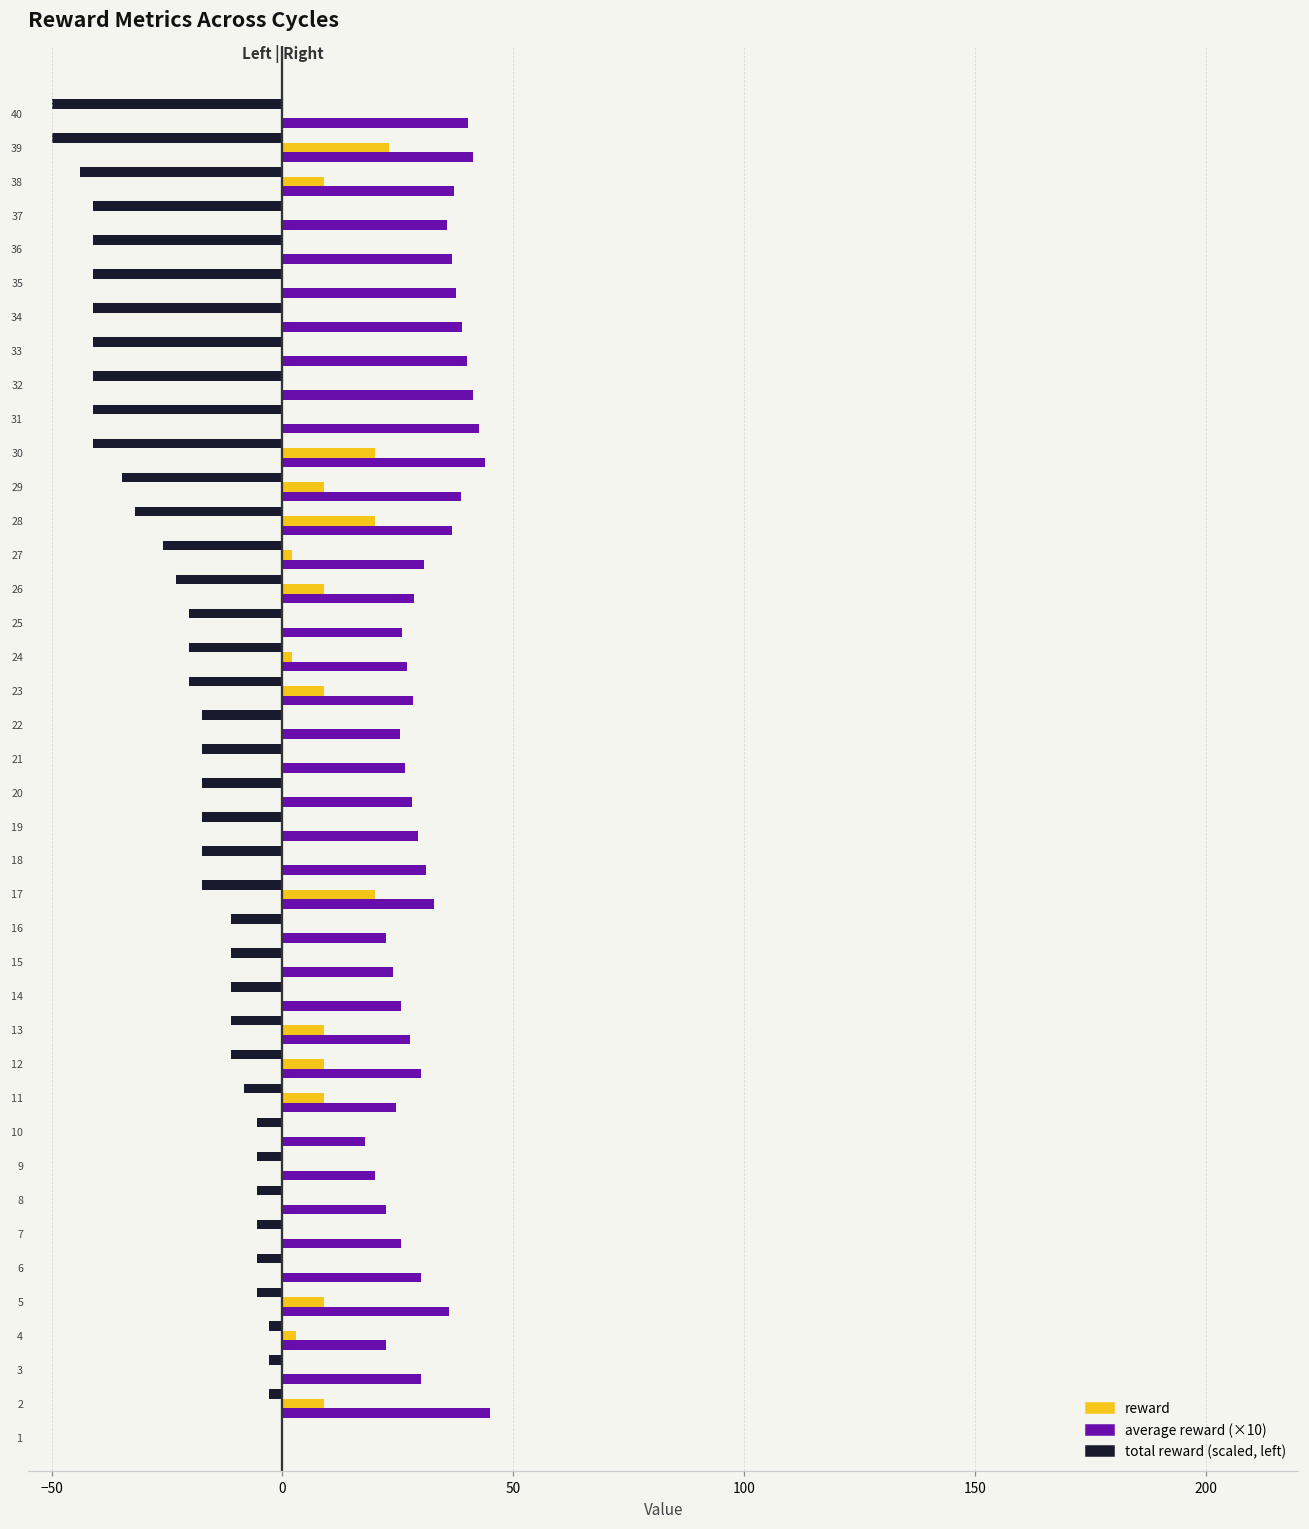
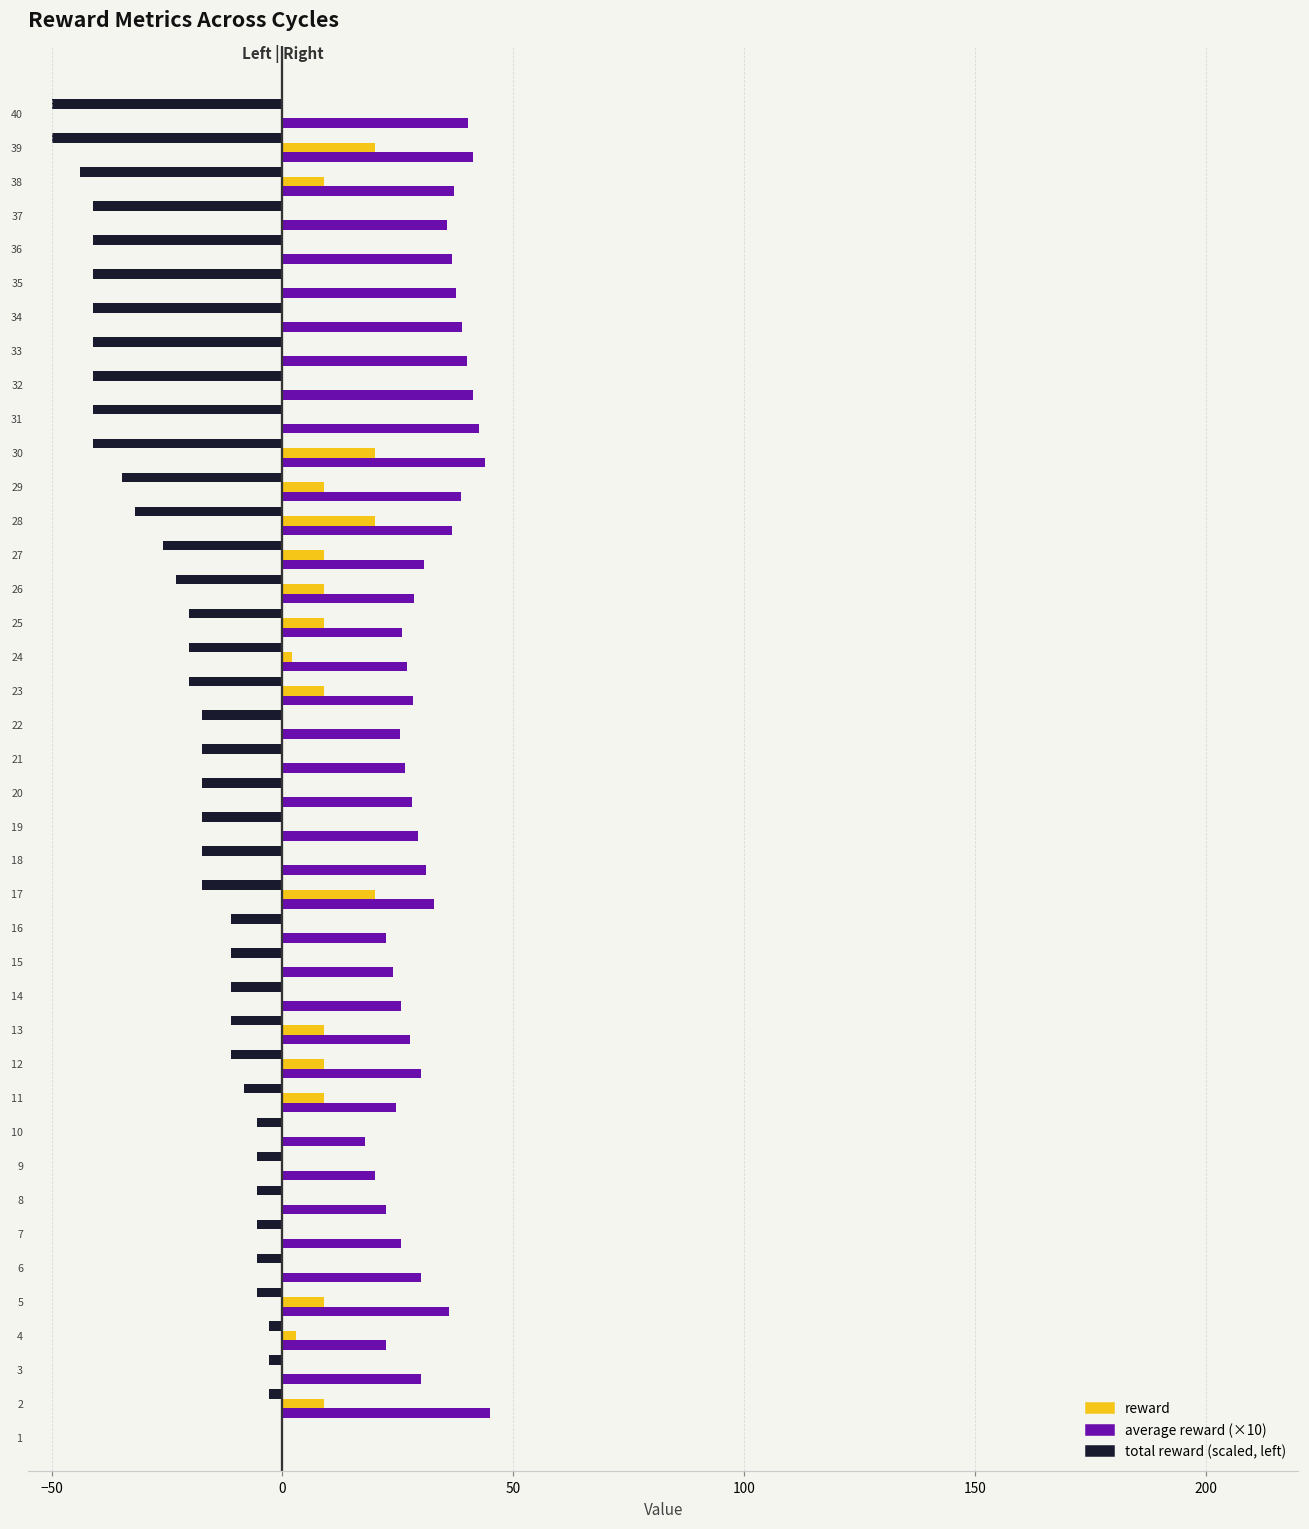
reward, 39: 23 -> 20
reward, 27: 2 -> 9
reward, 25: 0 -> 9
